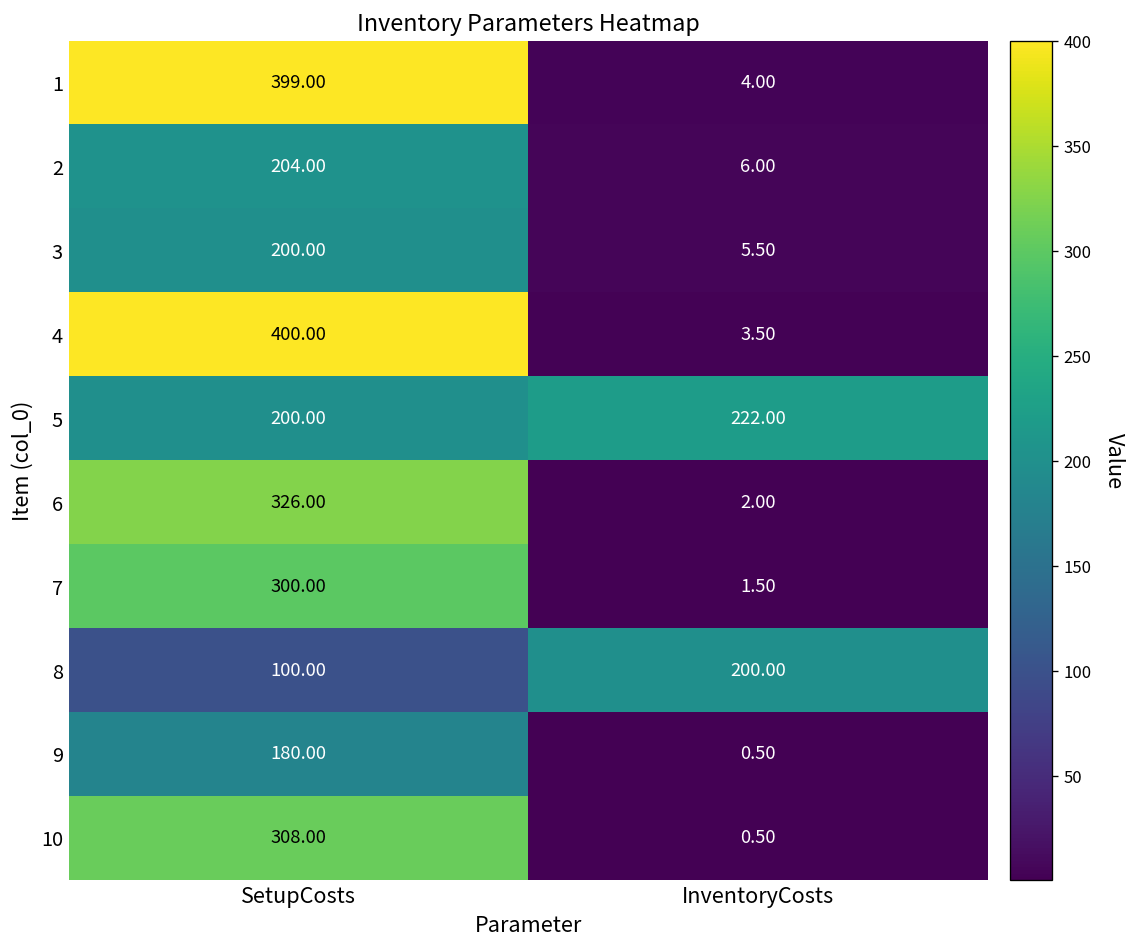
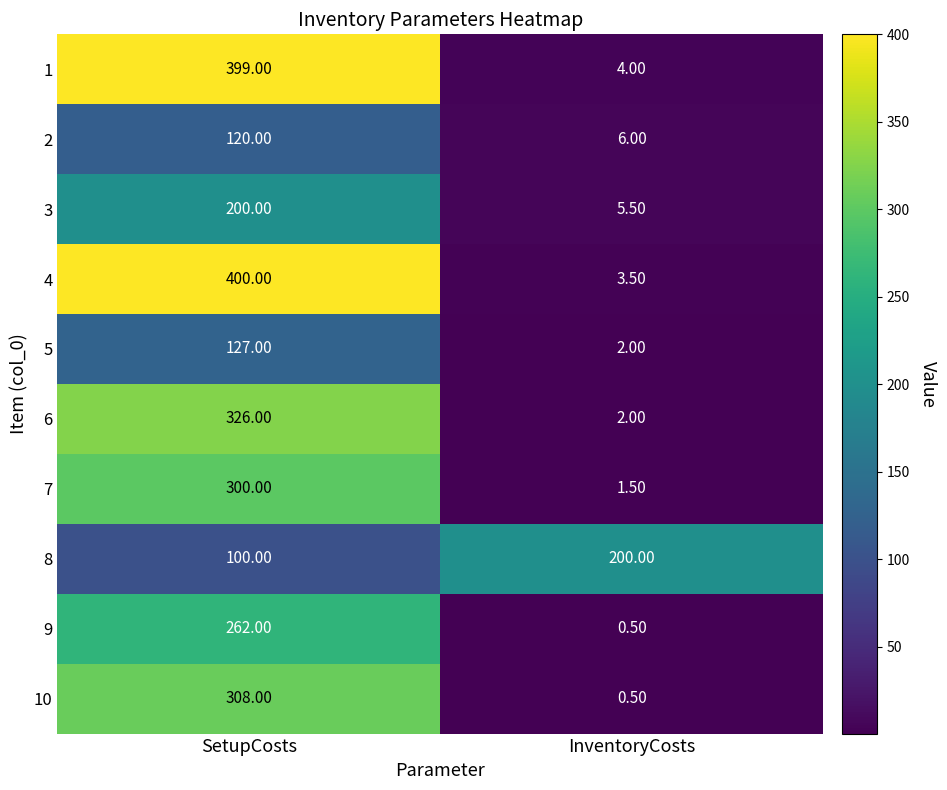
2, SetupCosts: 204.00 -> 120.00
5, SetupCosts: 200.00 -> 127.00
5, InventoryCosts: 222.00 -> 2.00
9, SetupCosts: 180.00 -> 262.00
